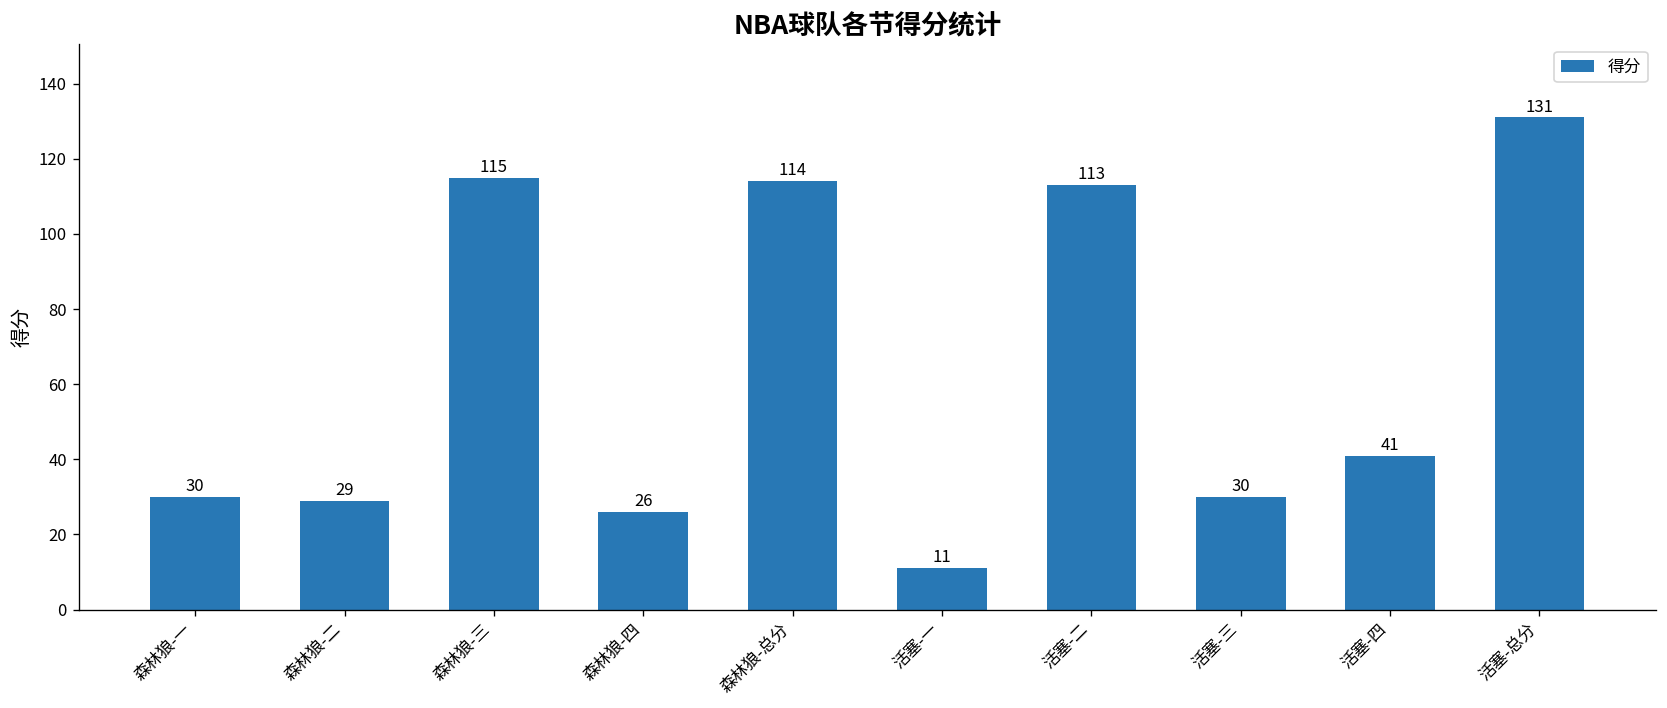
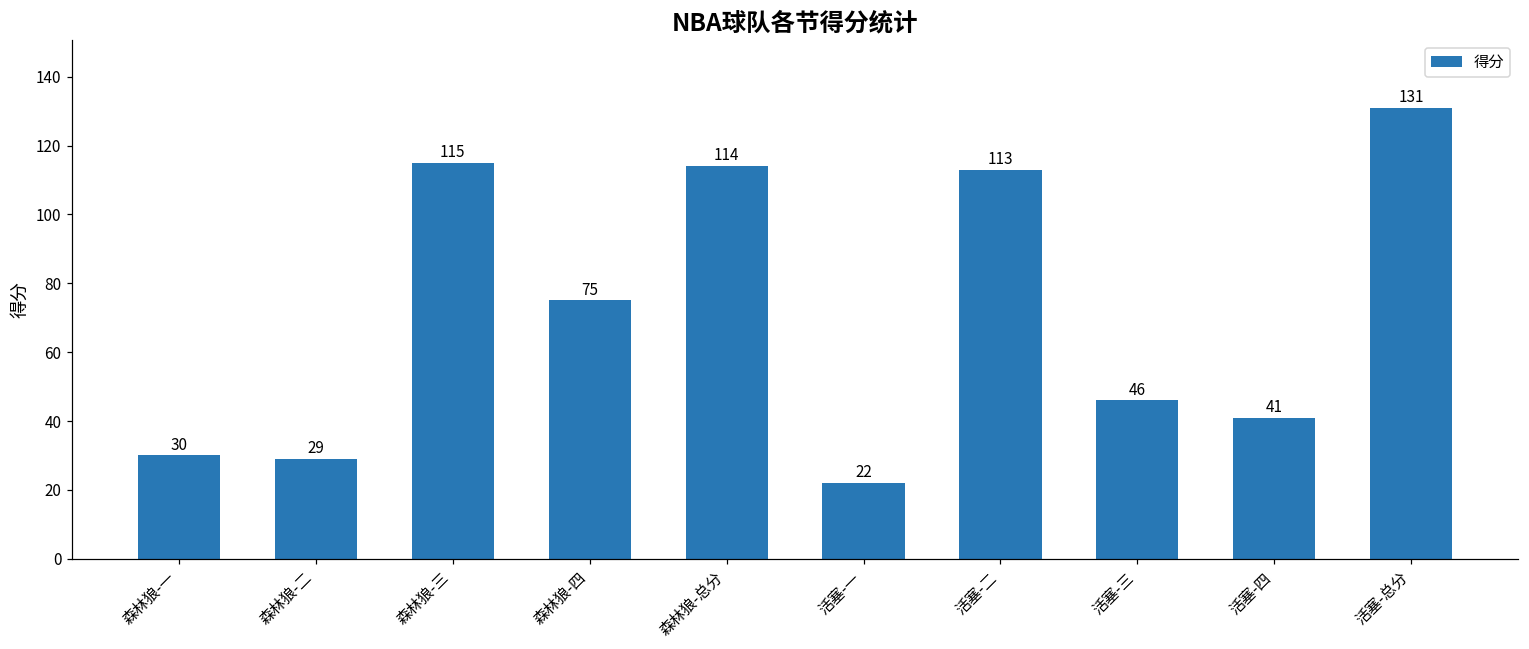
森林狼-四: 26 -> 75
活塞-一: 11 -> 22
活塞-三: 30 -> 46
